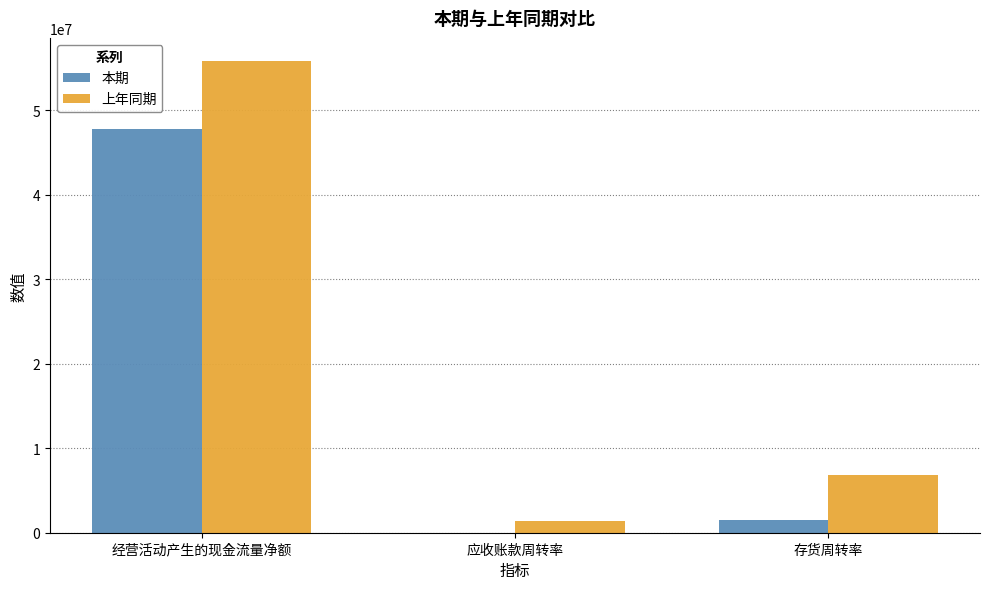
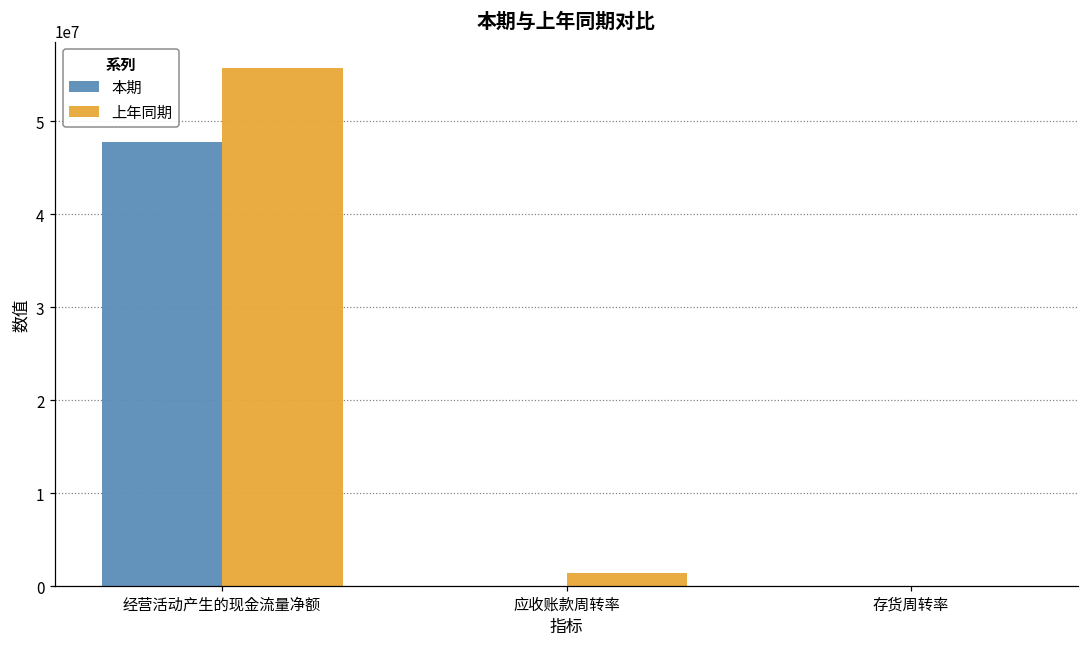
本期, 存货周转率: 1000000 -> 0
上年同期, 存货周转率: 7000000 -> 0
